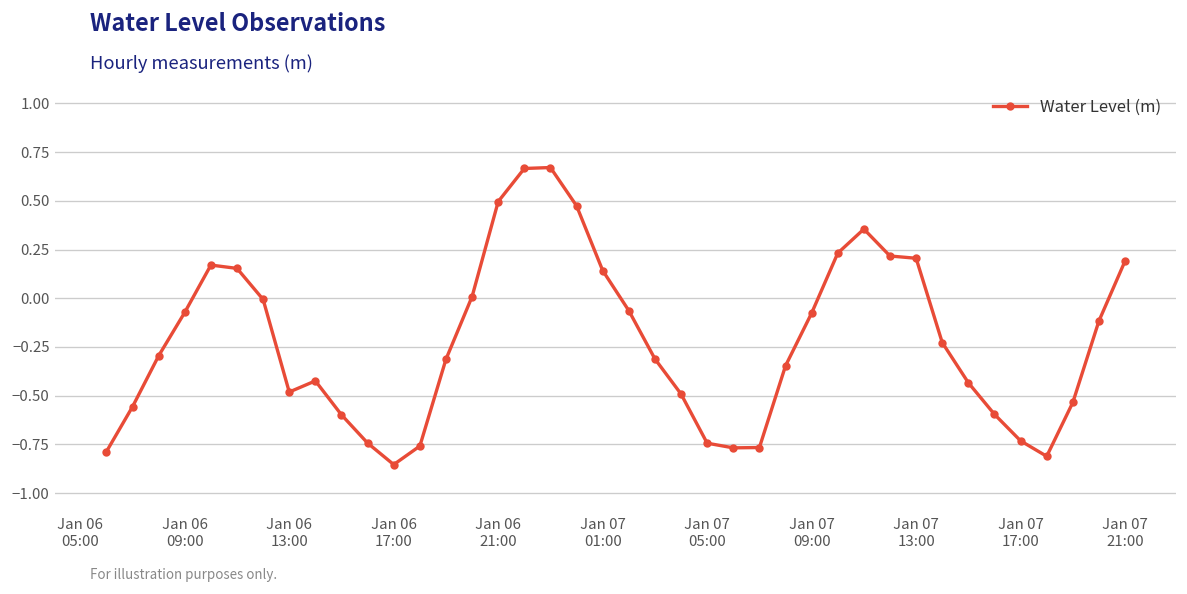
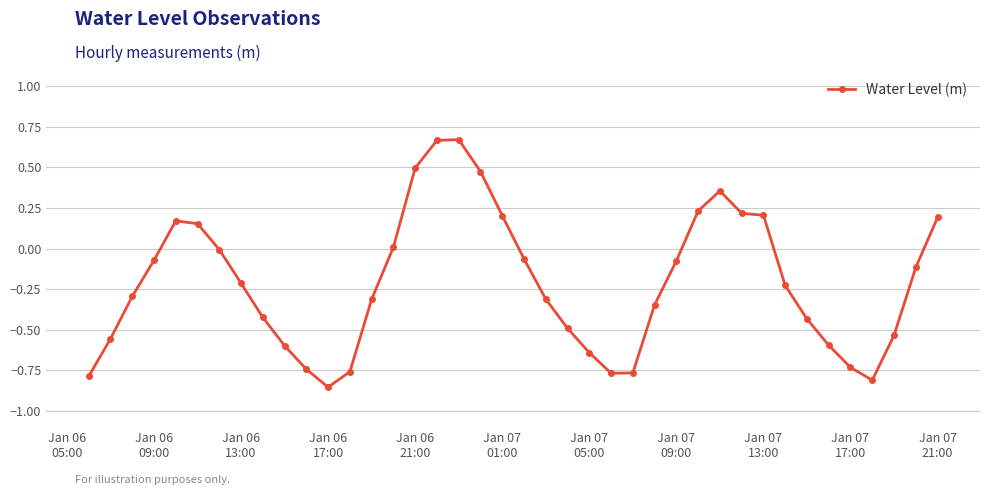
Jan 06 13:00: -0.48 -> -0.21
Jan 07 01:00: 0.14 -> 0.20
Jan 07 05:00: -0.74 -> -0.64
